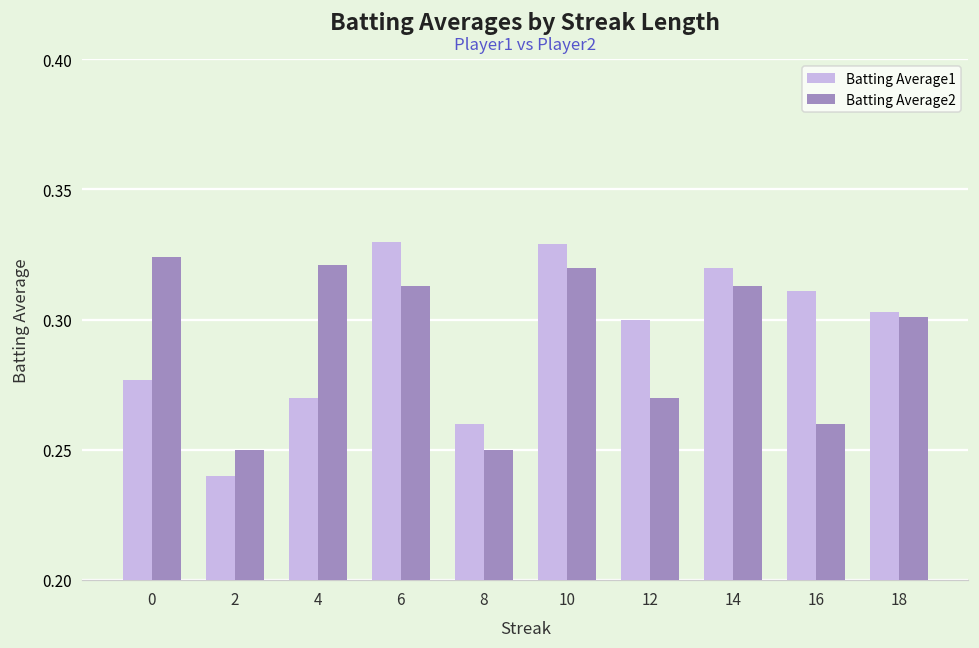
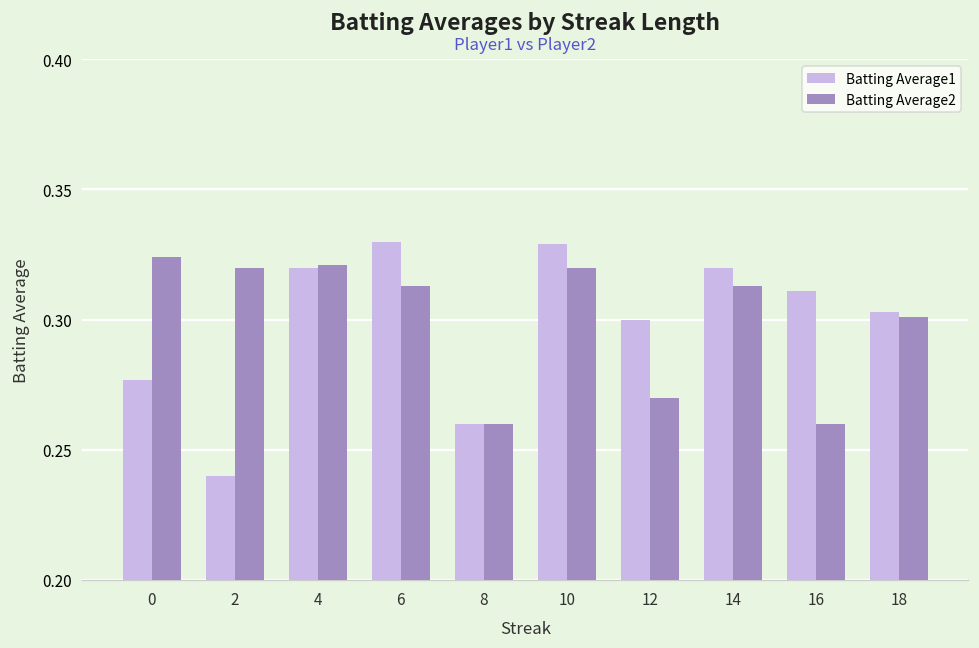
Batting Average2, 2: 0.25 -> 0.32
Batting Average1, 4: 0.27 -> 0.32
Batting Average2, 8: 0.25 -> 0.26
